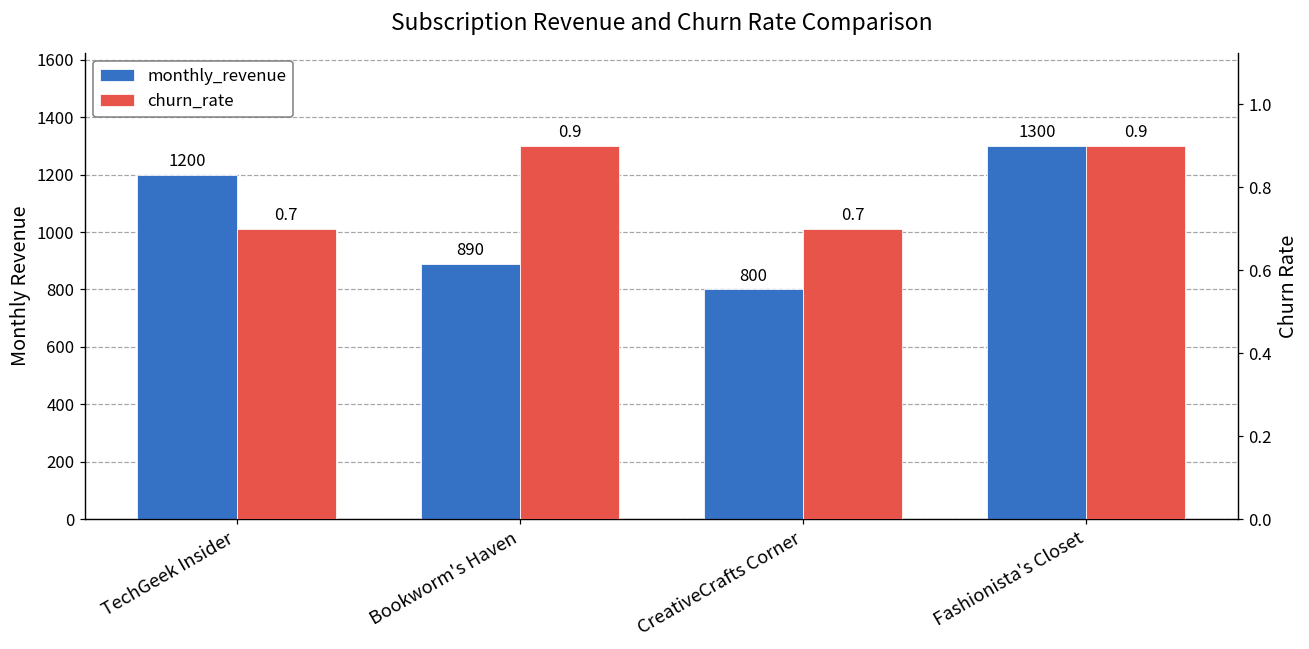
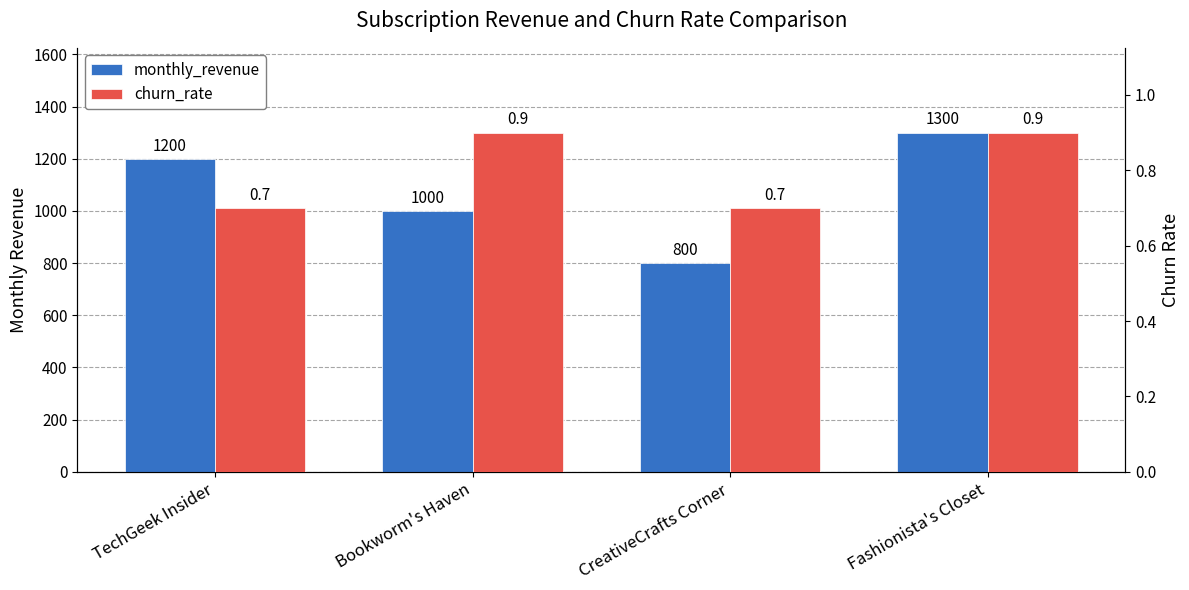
monthly_revenue, Bookworm's Haven: 890 -> 1000
